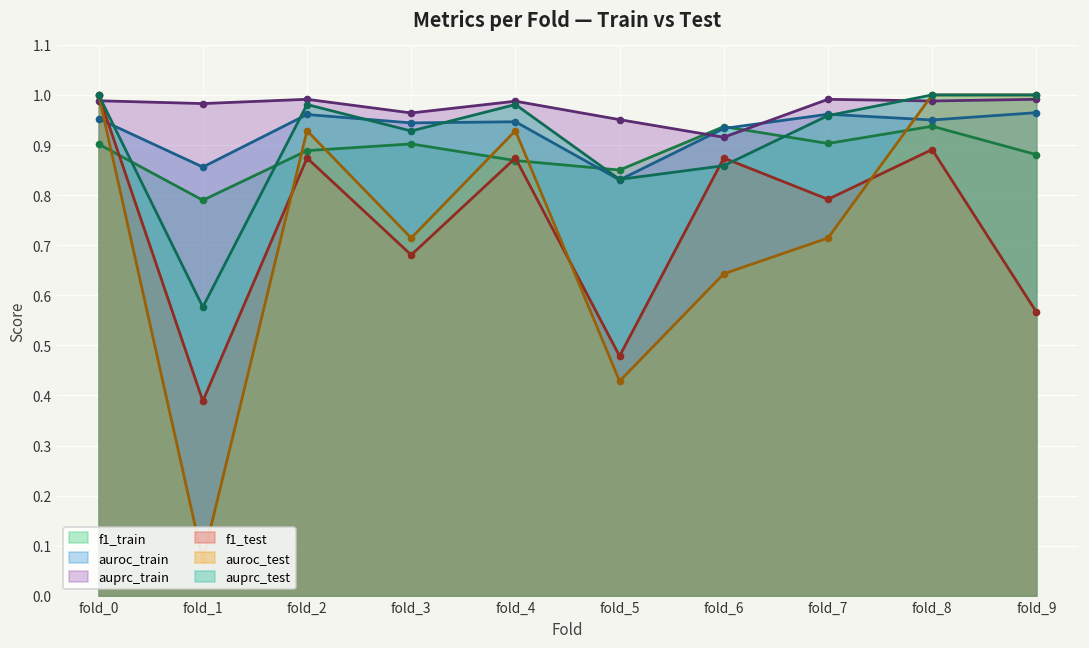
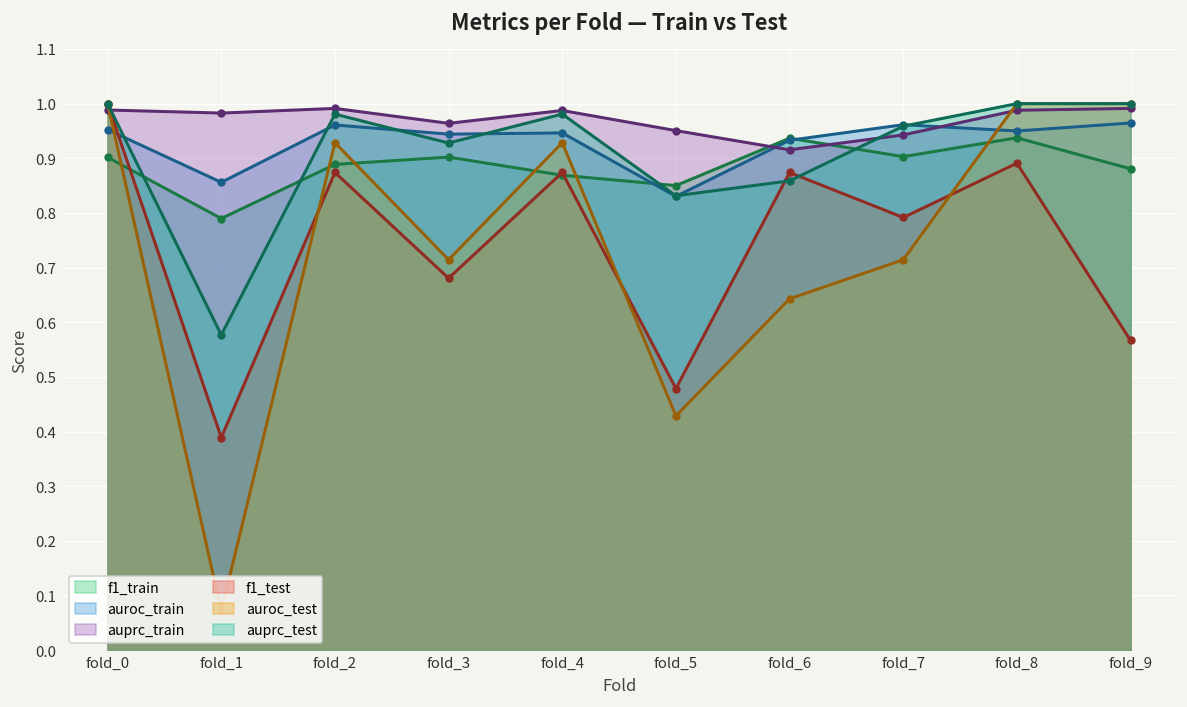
auprc_train, fold_7: 0.99 -> 0.94
